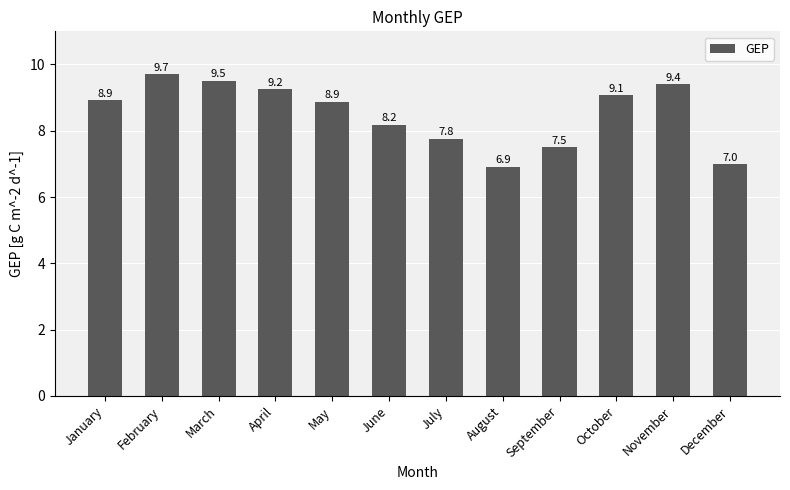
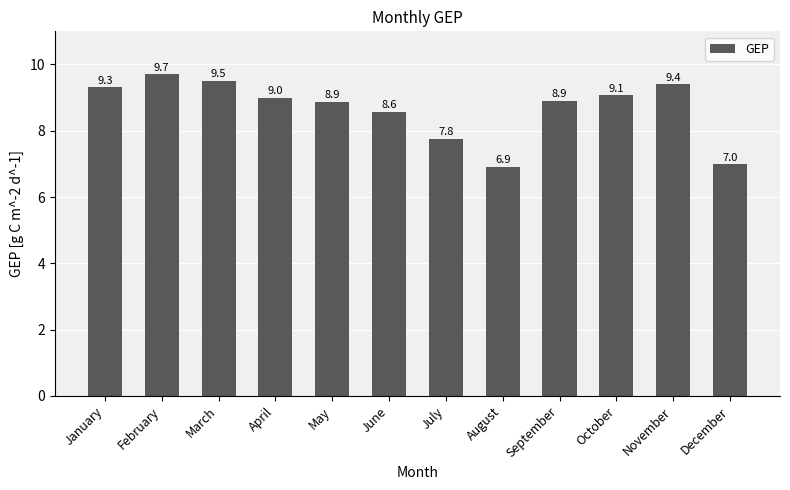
January: 8.9 -> 9.3
April: 9.2 -> 9.0
June: 8.2 -> 8.6
September: 7.5 -> 8.9
